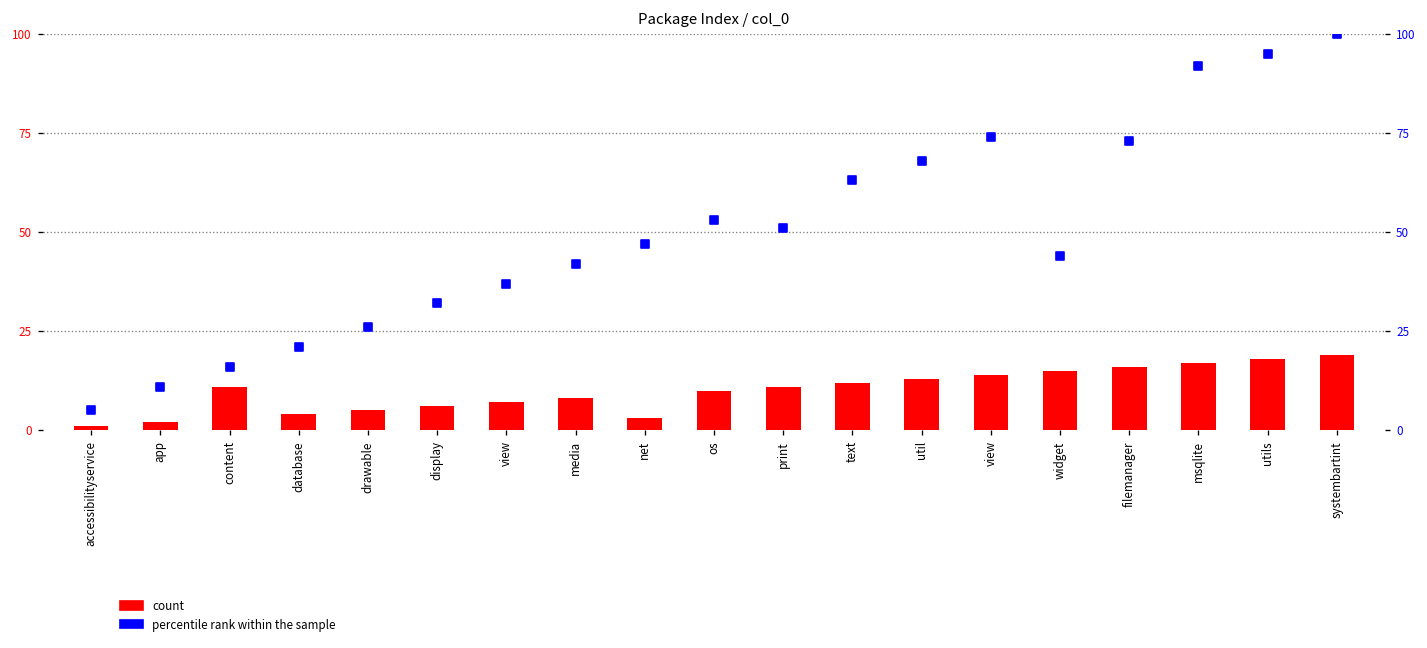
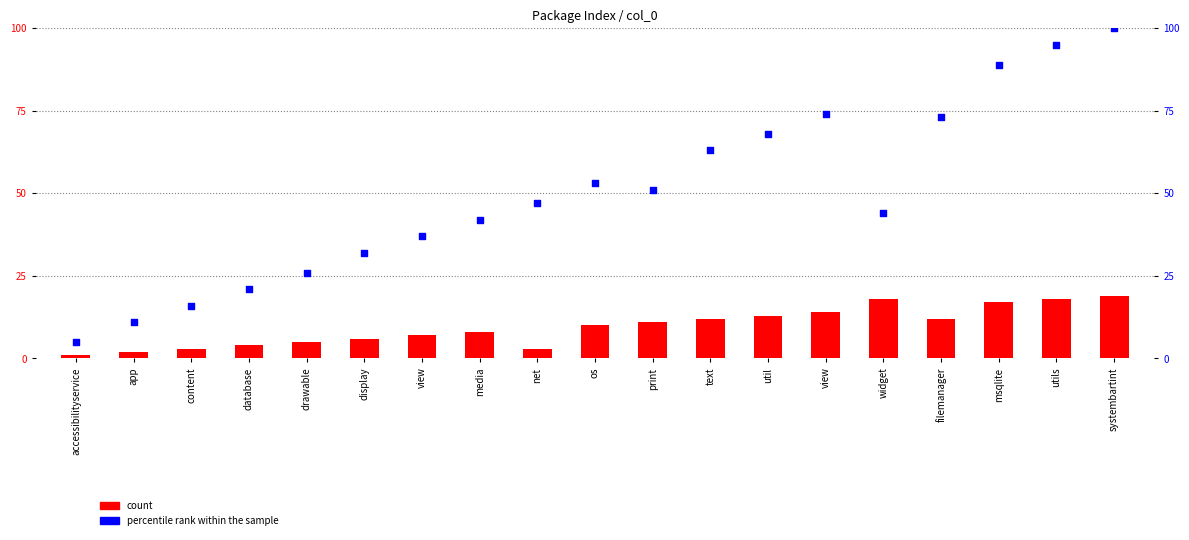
count, content: 11 -> 3
count, widget: 15 -> 18
count, filemanager: 16 -> 12
percentile rank within the sample, msqlite: 92 -> 89
